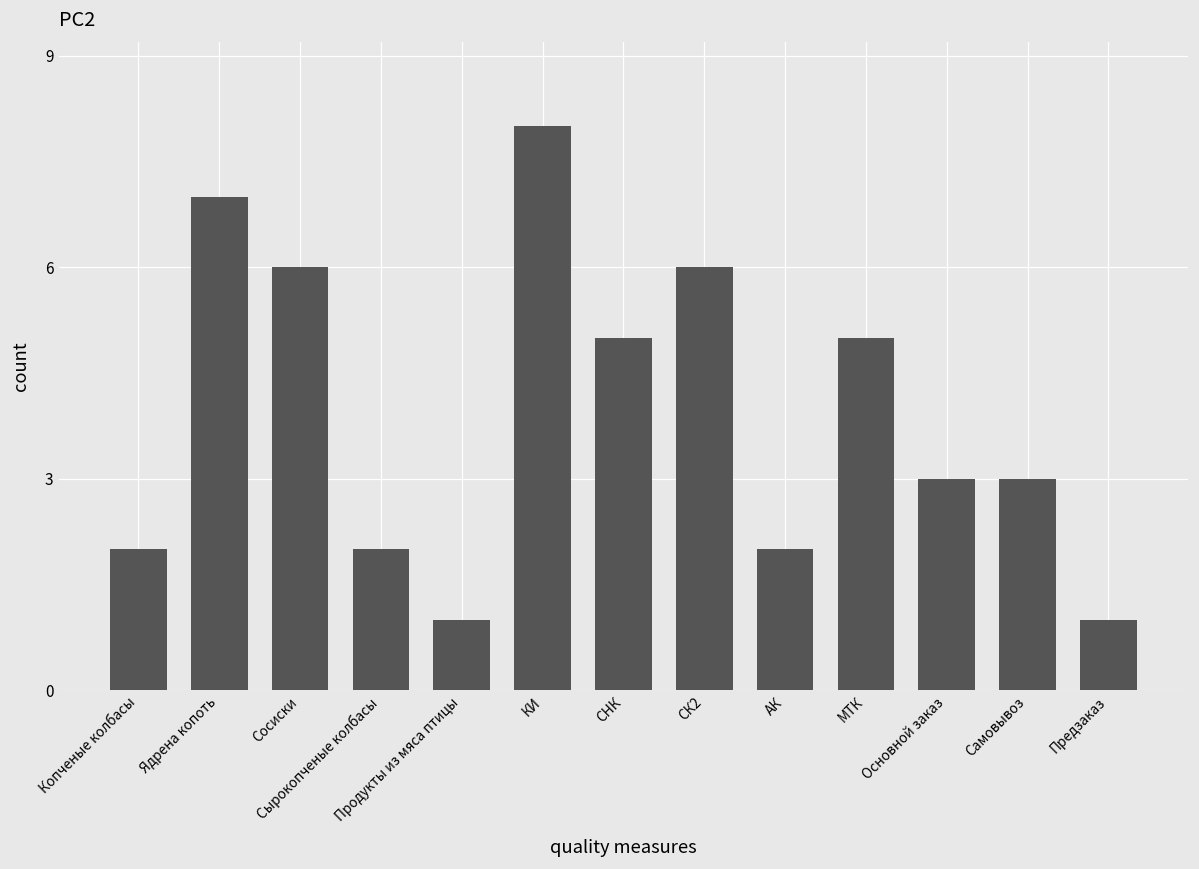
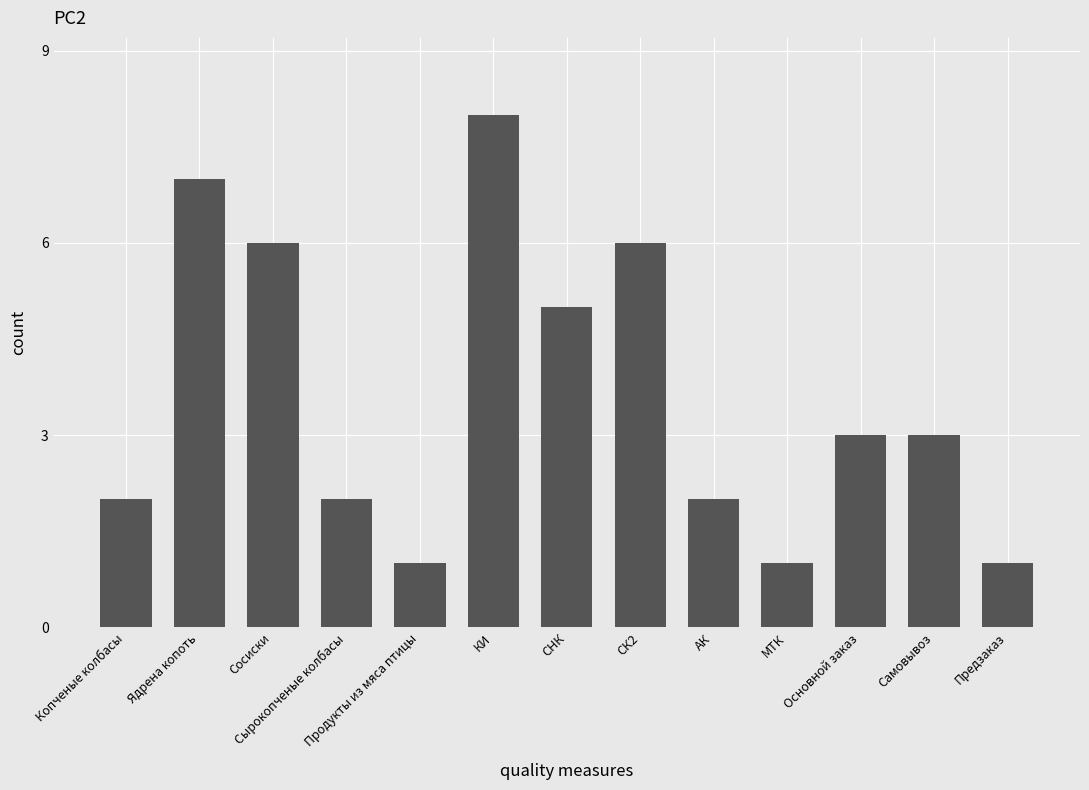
МТК: 5 -> 1
